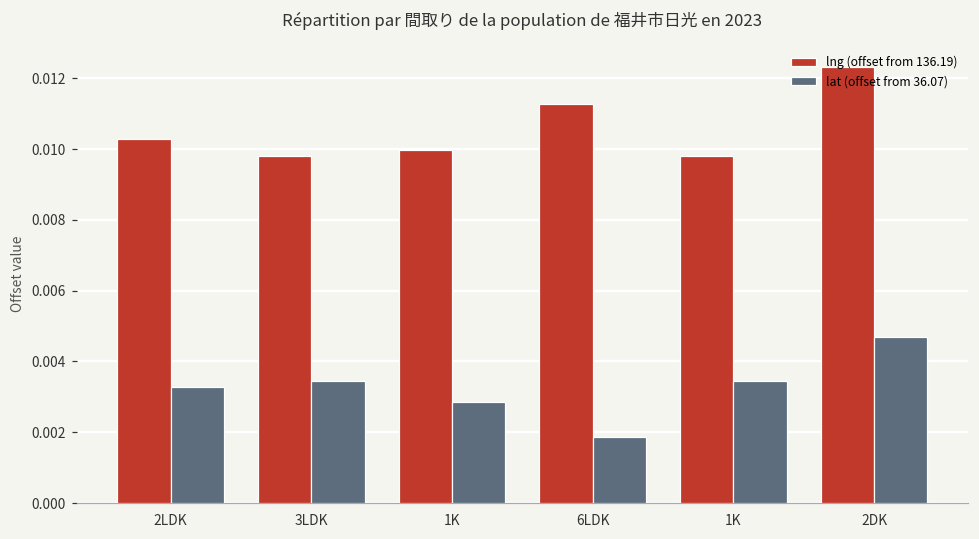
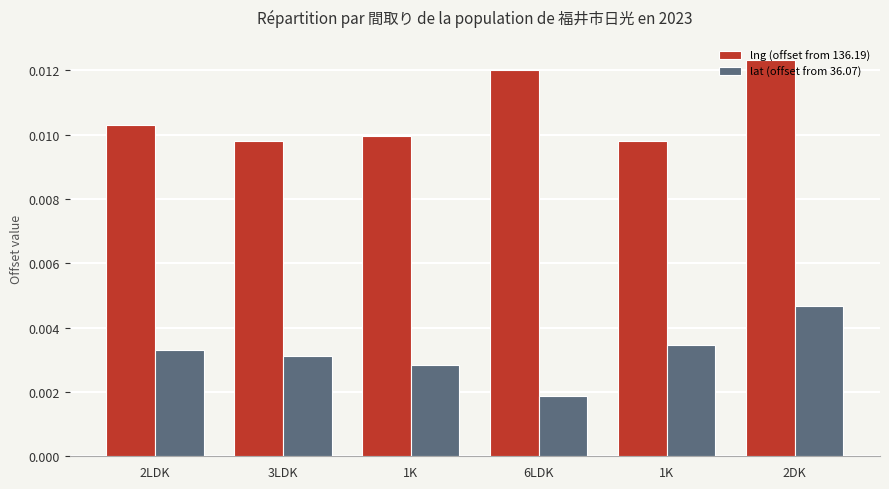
lat (offset from 36.07), 3LDK: 0.0035 -> 0.0031
lng (offset from 136.19), 6LDK: 0.0113 -> 0.0120
